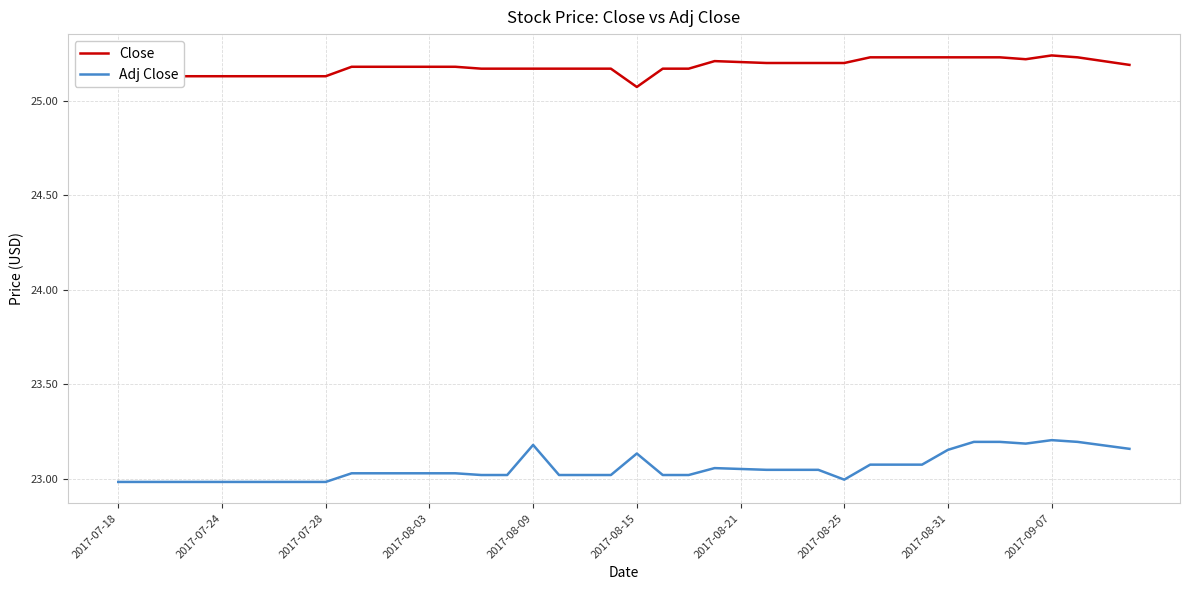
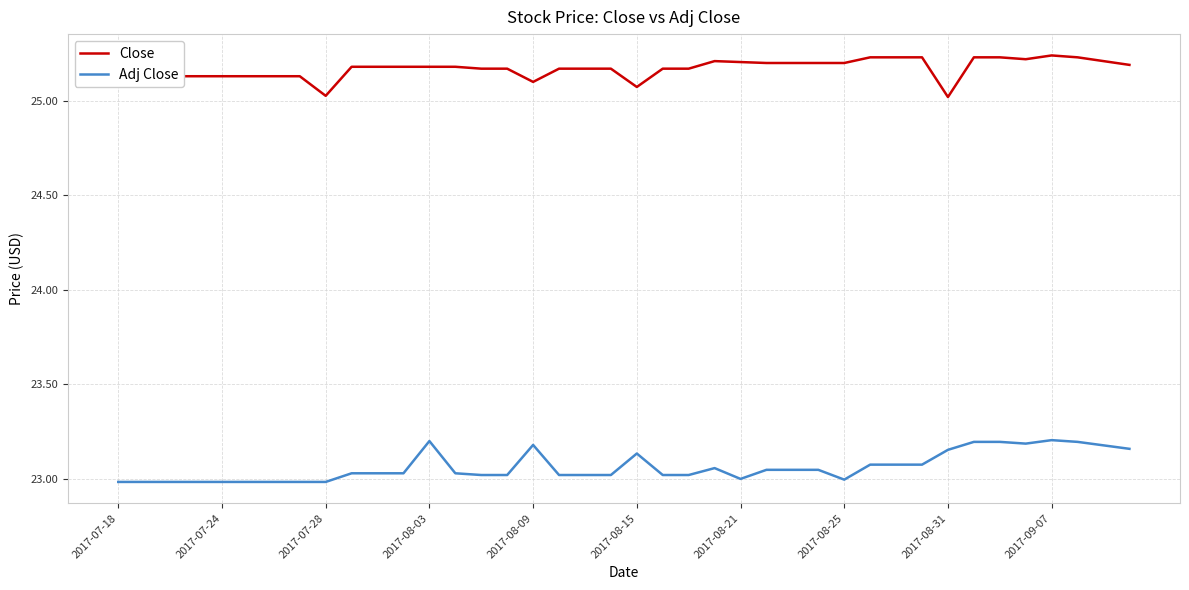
Close, 2017-07-28: 25.13 -> 25.03
Adj Close, 2017-08-03: 23.03 -> 23.20
Close, 2017-08-09: 25.17 -> 25.10
Adj Close, 2017-08-21: 23.05 -> 23.00
Close, 2017-08-31: 25.23 -> 25.02
